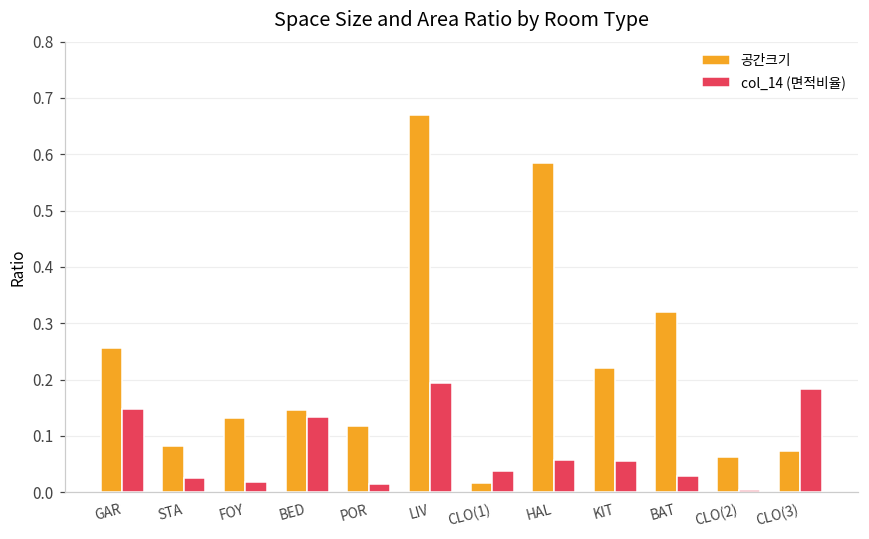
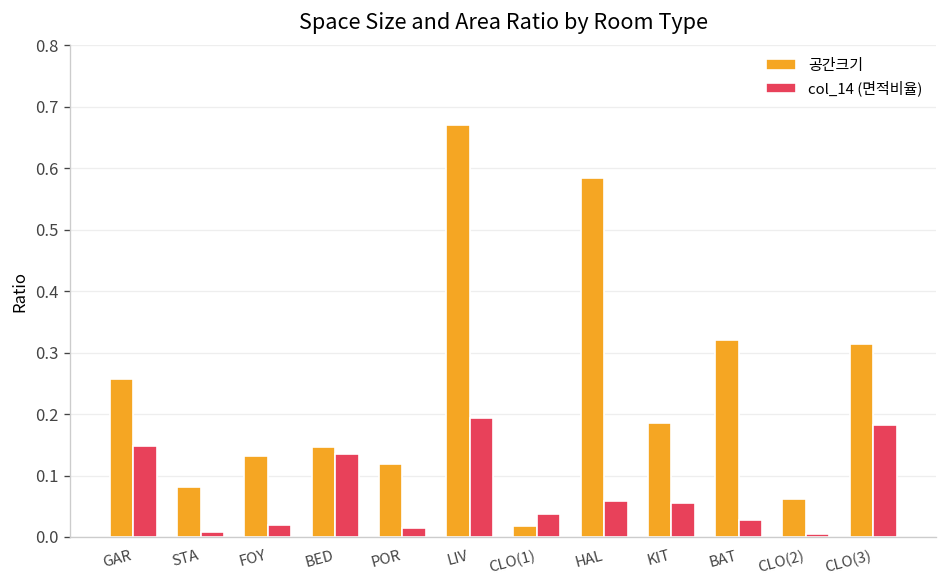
col_14 (면적비율), STA: 0.02 -> 0.01
공간크기, KIT: 0.22 -> 0.19
공간크기, CLO(3): 0.07 -> 0.31
